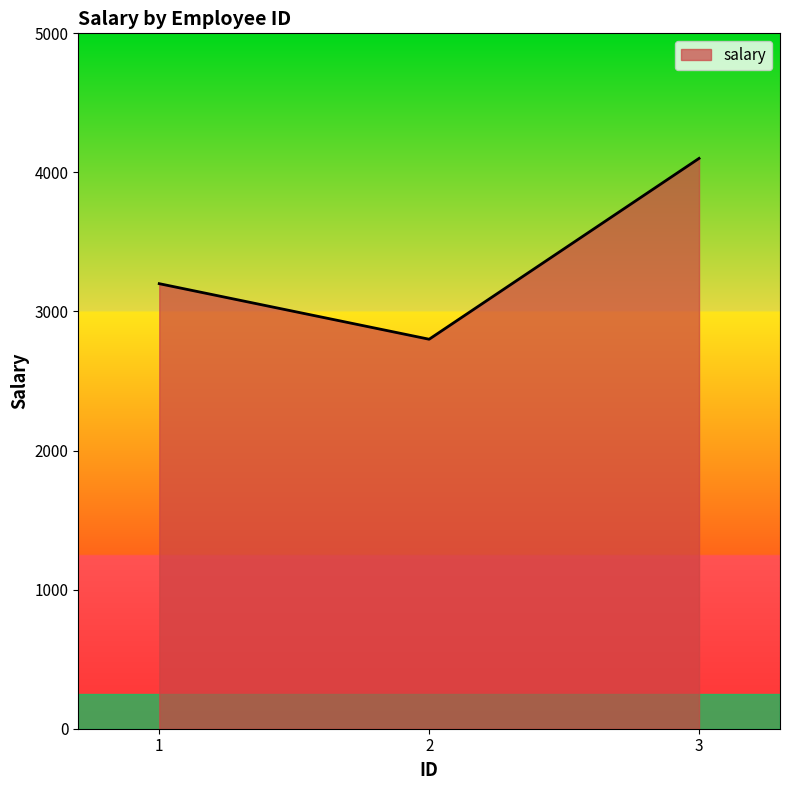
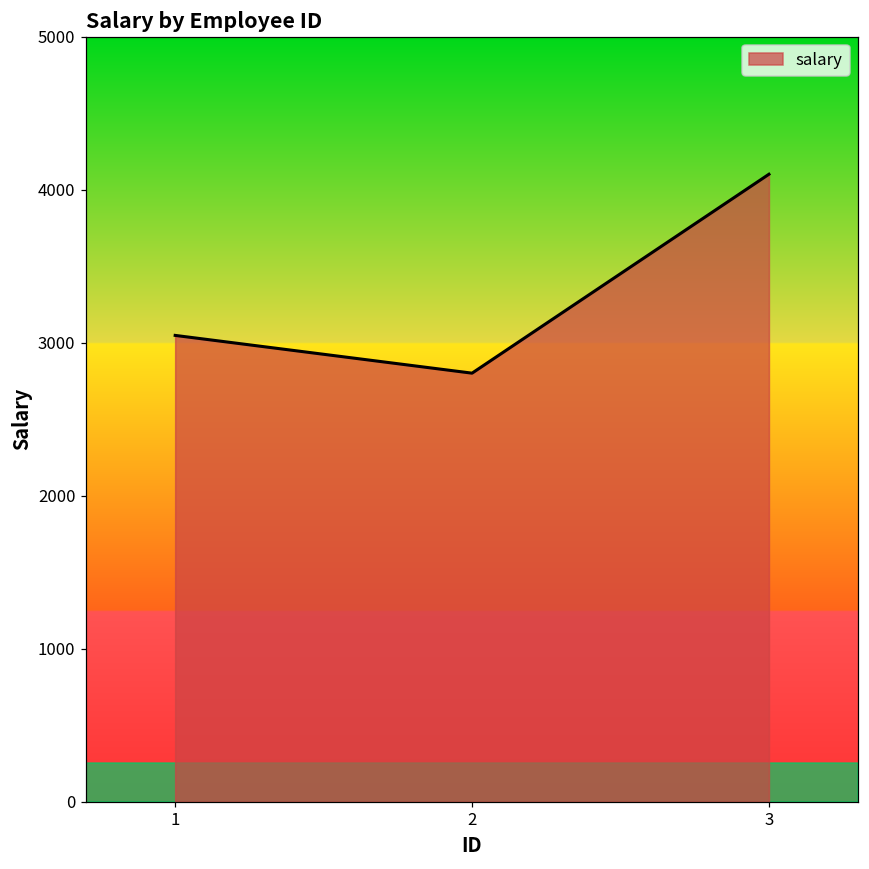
1: 3200 -> 3050
